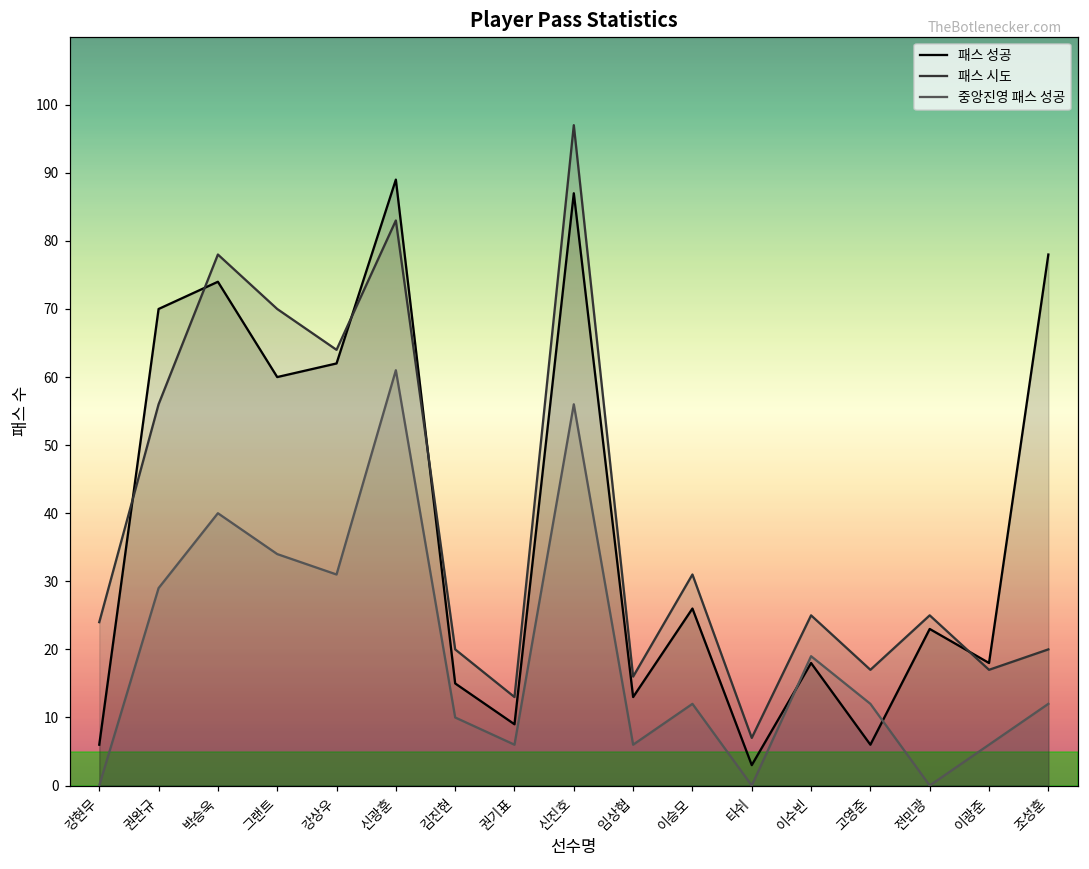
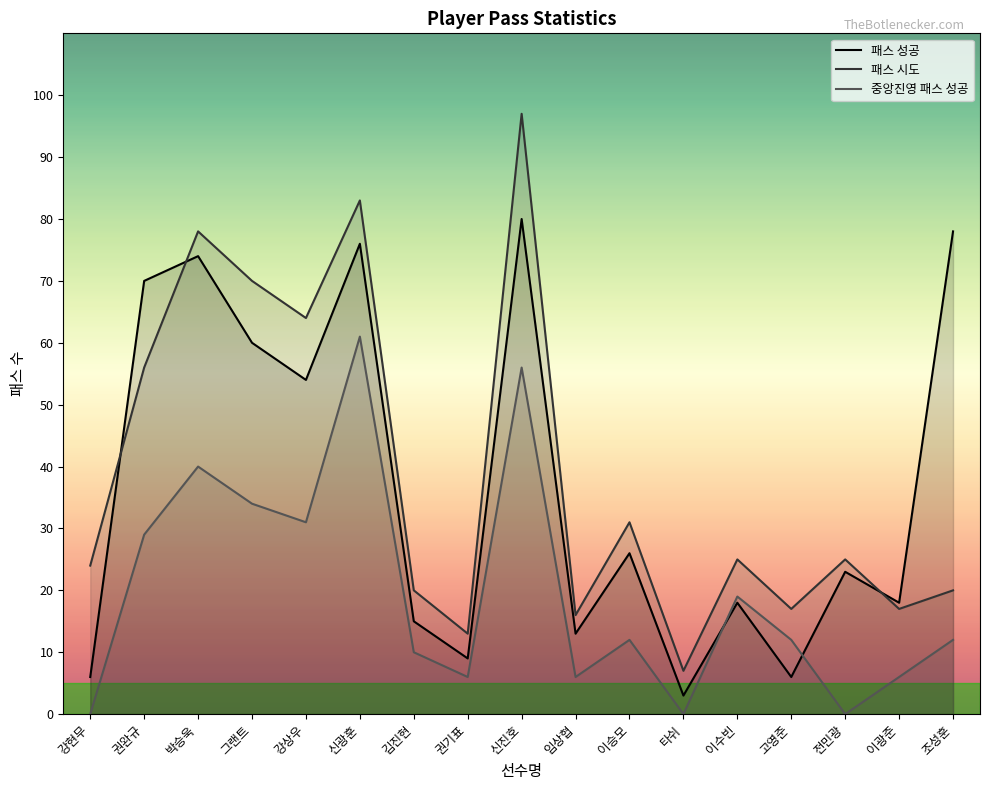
패스 성공, 강상우: 62 -> 54
패스 성공, 신광훈: 89 -> 76
패스 성공, 신진호: 87 -> 80
